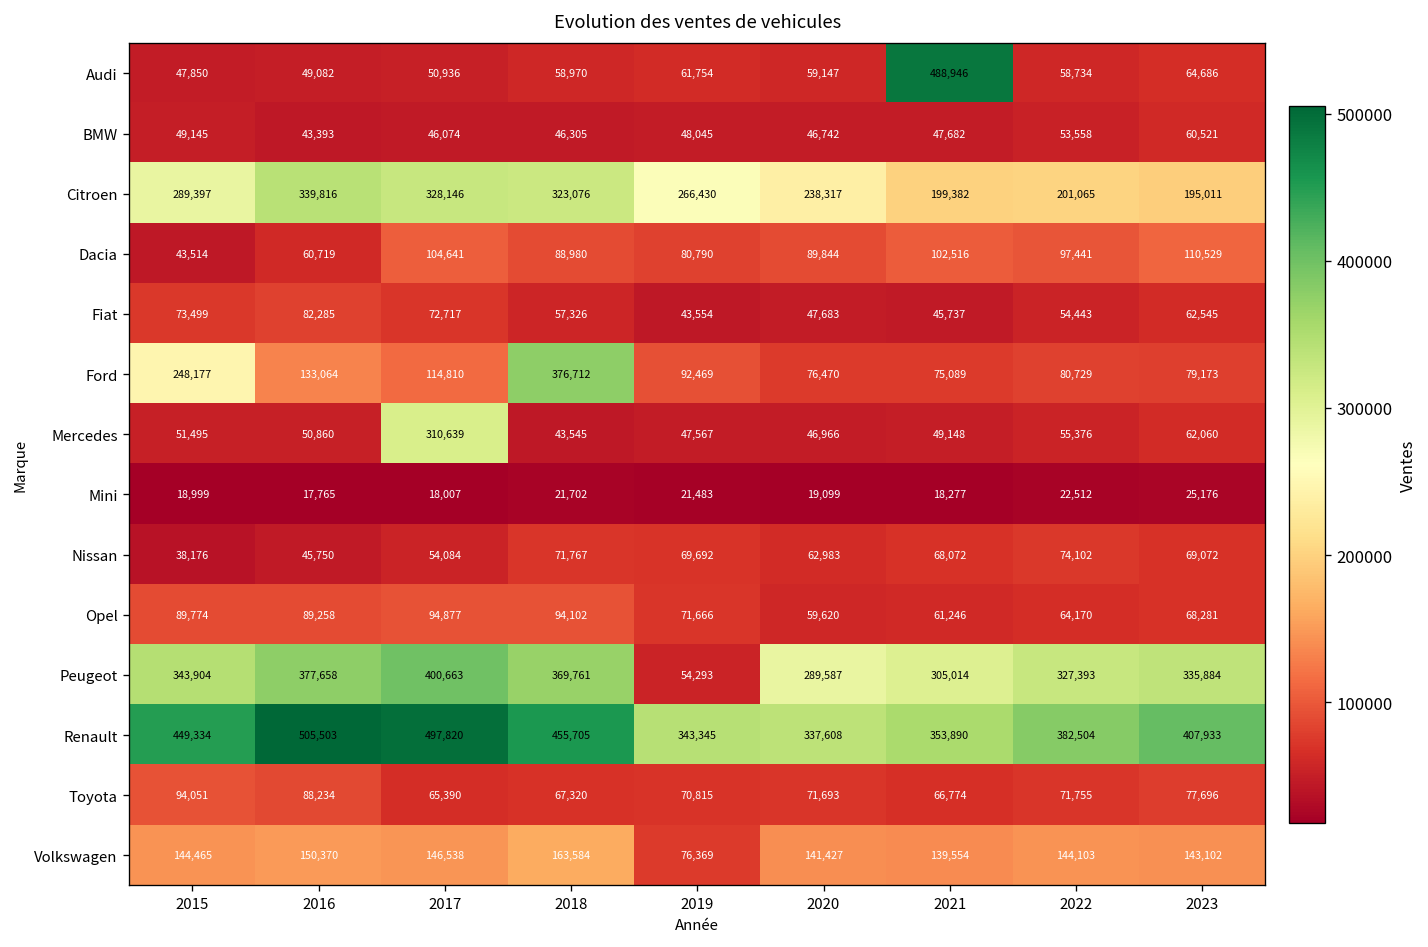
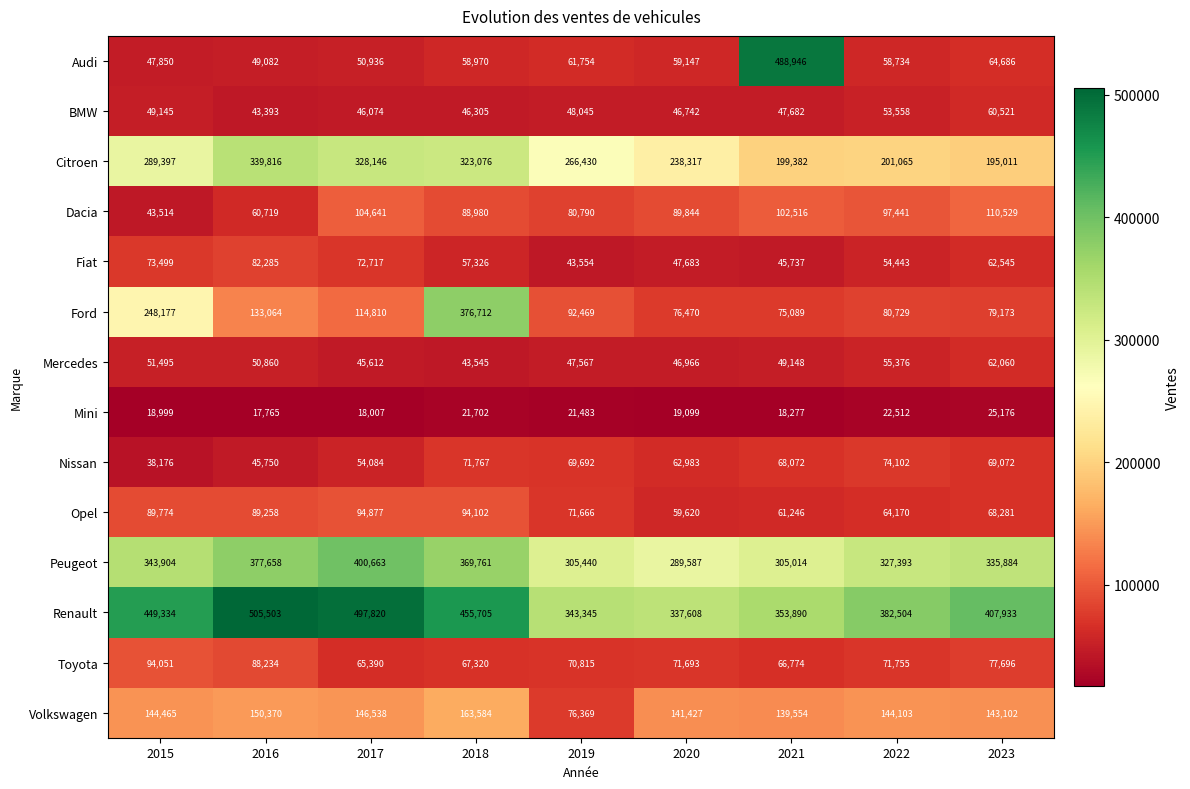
Mercedes, 2017: 310,639 -> 45,612
Peugeot, 2019: 54,293 -> 305,440
